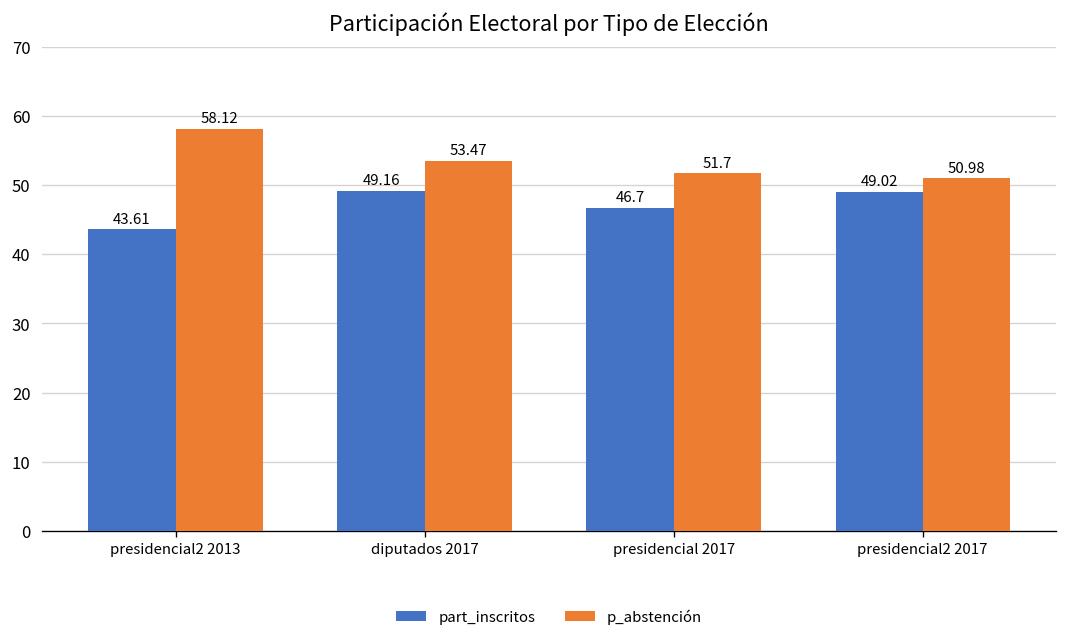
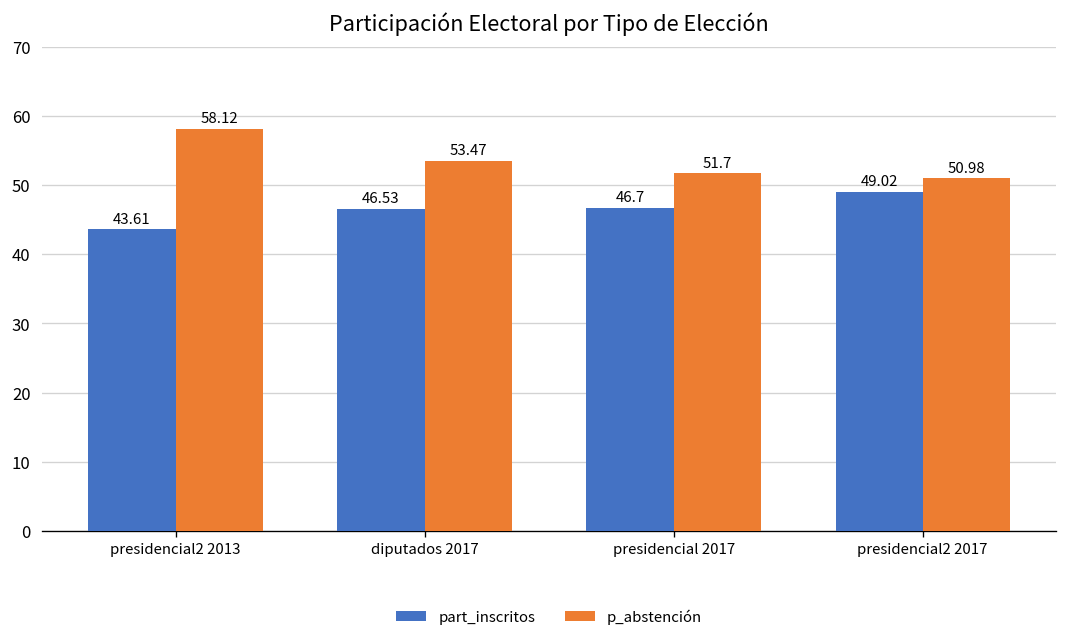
part_inscritos, diputados 2017: 49.16 -> 46.53
